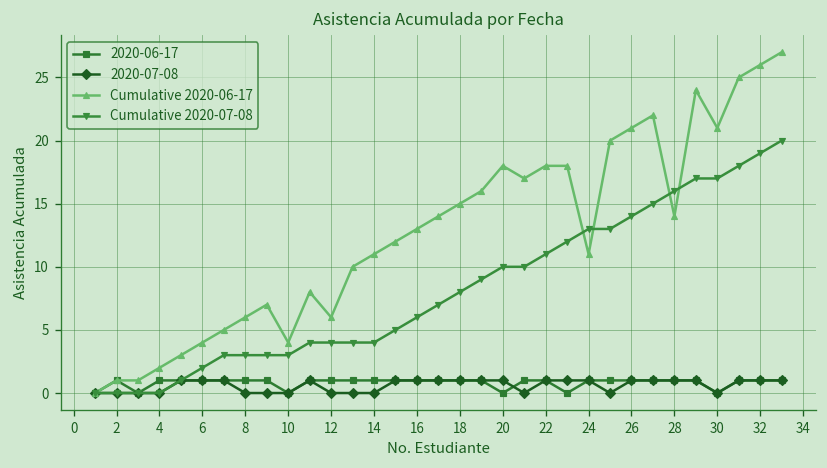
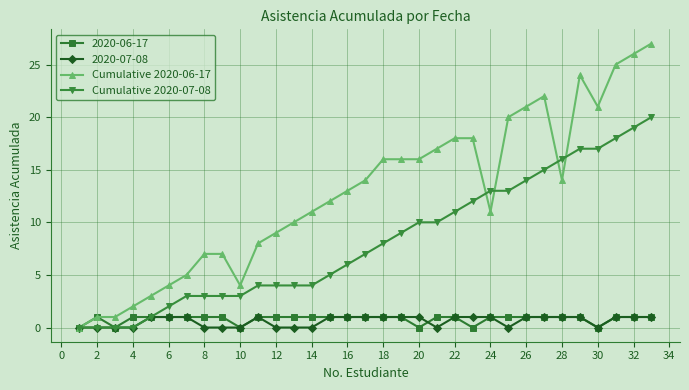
Cumulative 2020-06-17, 8: 6 -> 7
Cumulative 2020-06-17, 12: 6 -> 9
Cumulative 2020-06-17, 18: 15 -> 16
Cumulative 2020-06-17, 20: 18 -> 16
